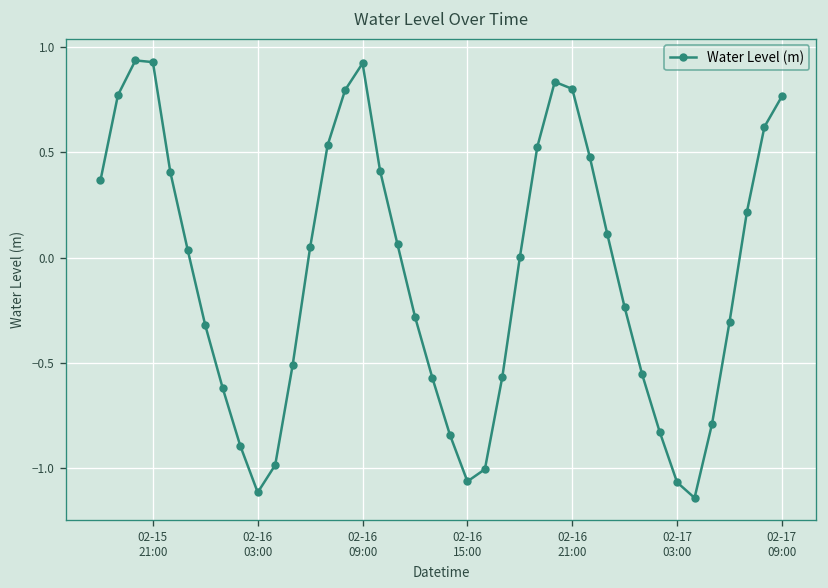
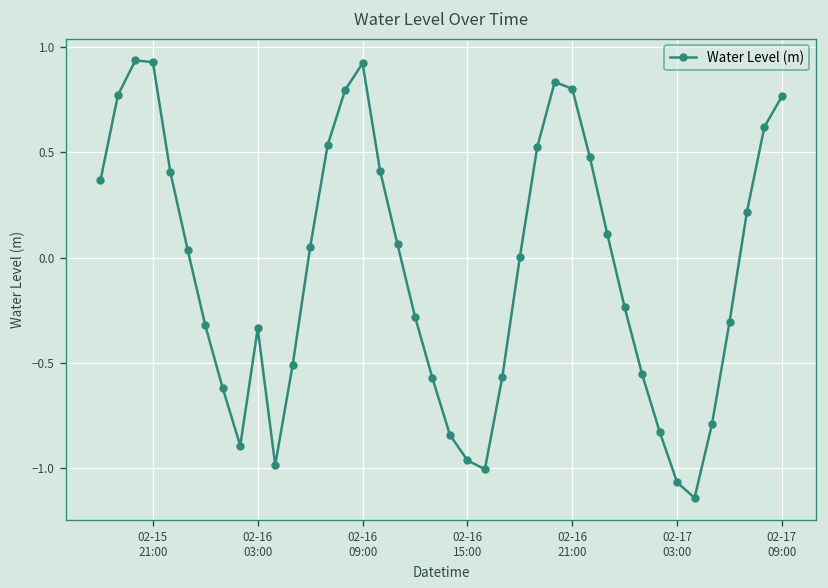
02-16 03:00: -1.12 -> -0.34
02-16 15:00: -1.06 -> -0.96
